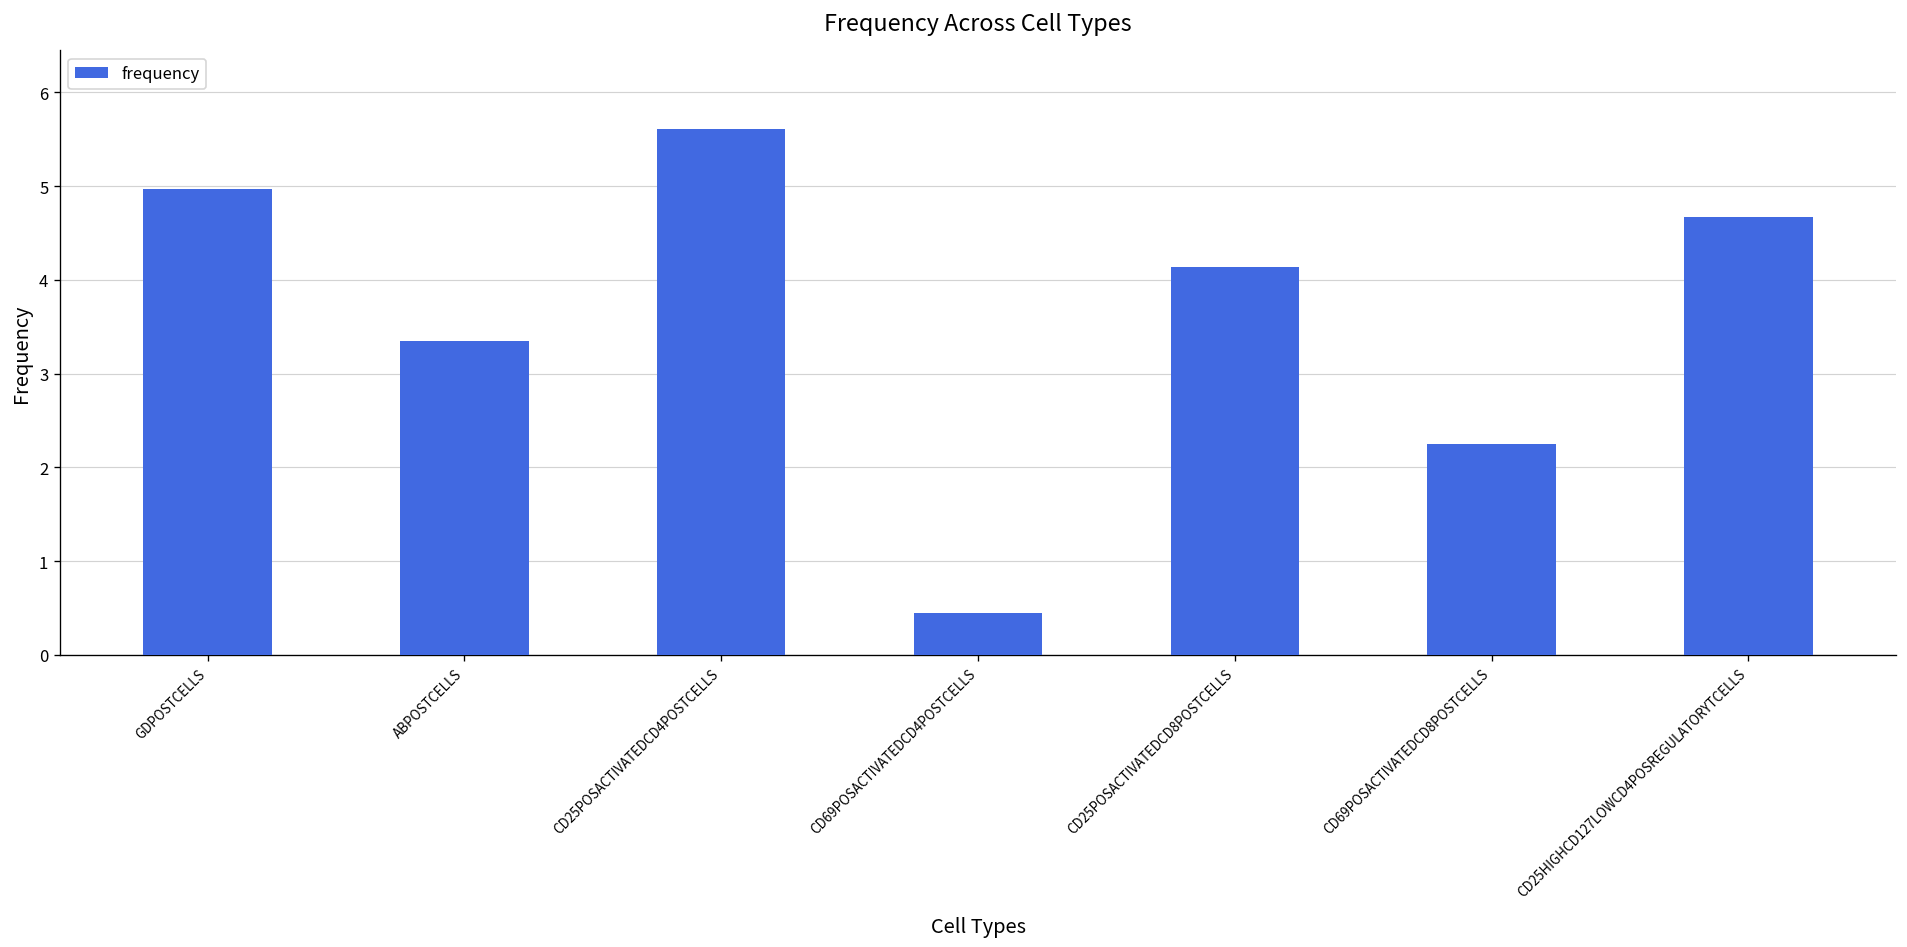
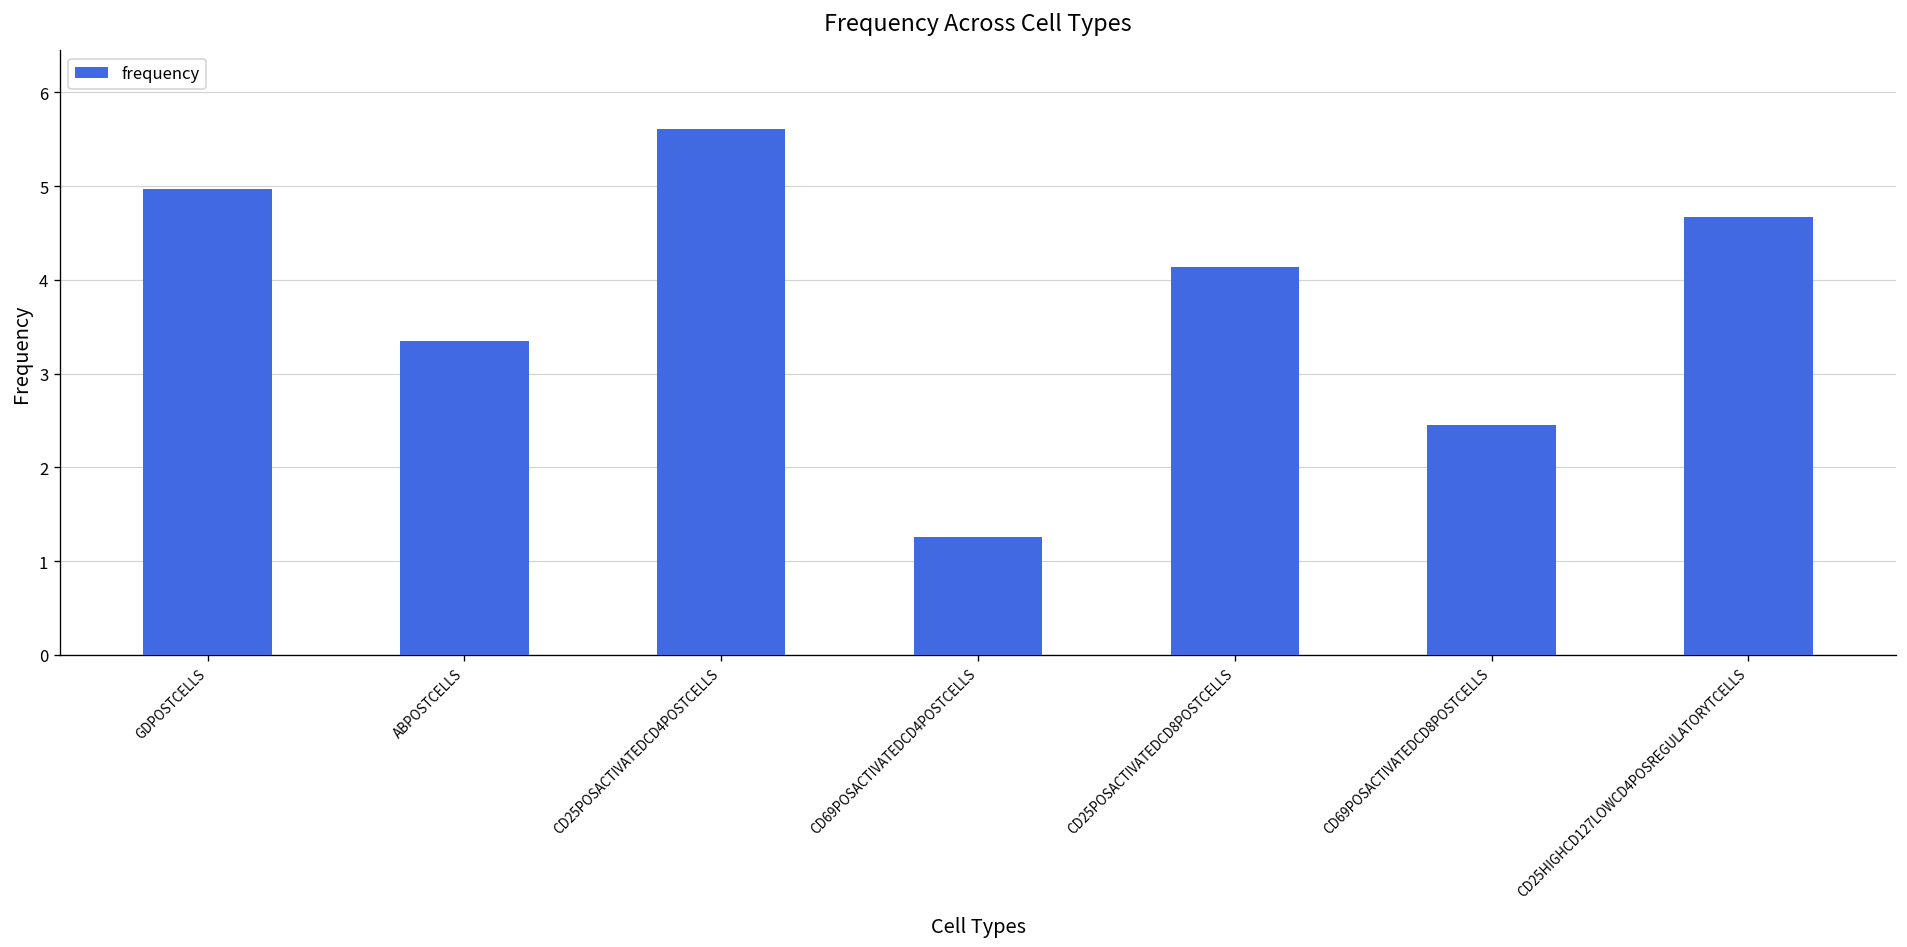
CD69POSACTIVATEDCD4POSTCELLS: 0.4 -> 1.3
CD69POSACTIVATEDCD8POSTCELLS: 2.2 -> 2.4
